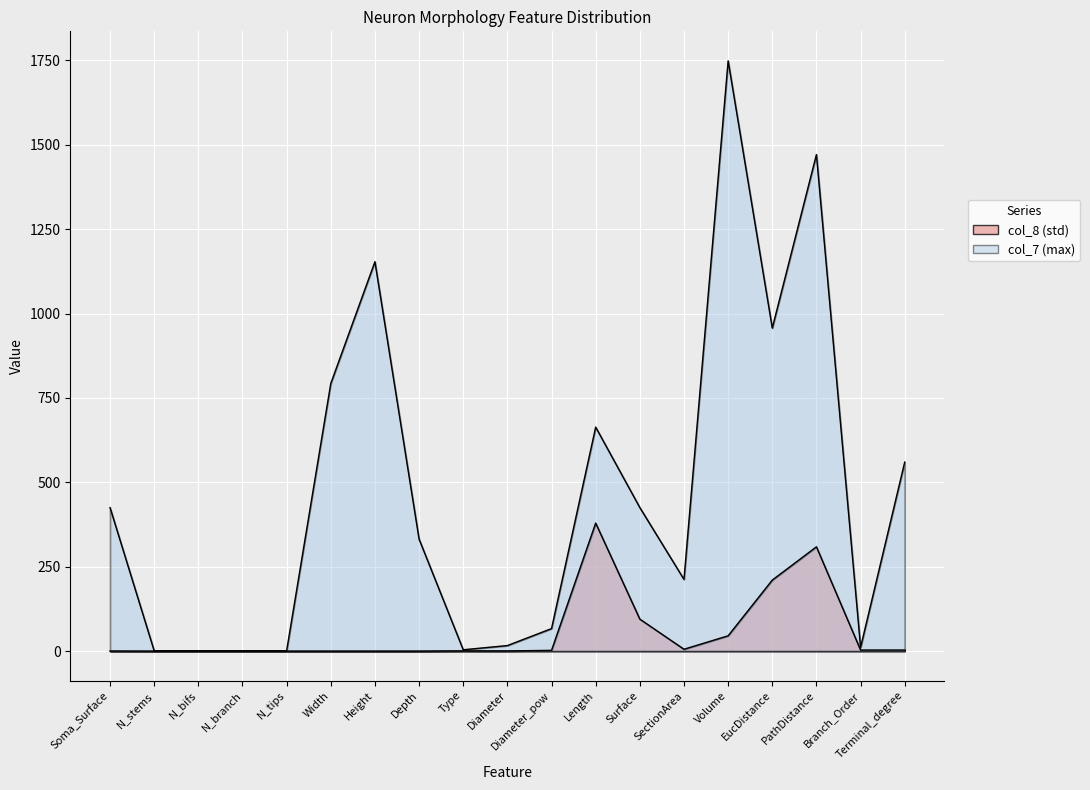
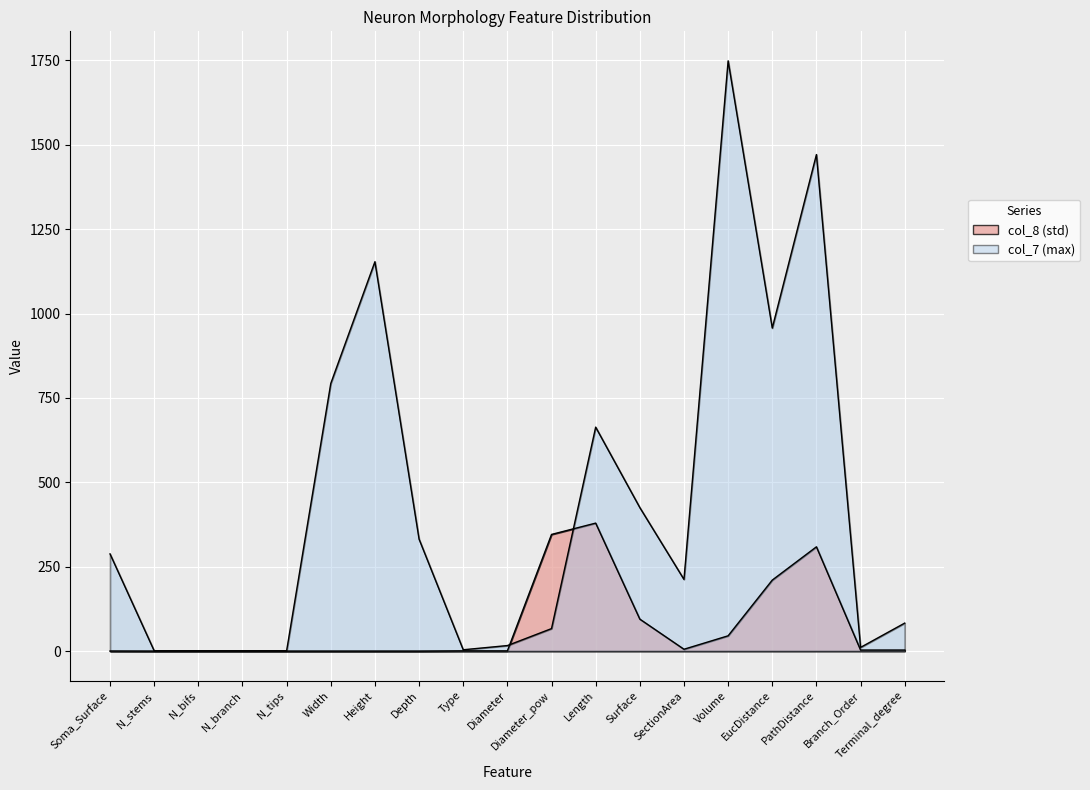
col_7 (max), Soma_Surface: 430 -> 290
col_8 (std), Diameter_pow: 0 -> 350
col_7 (max), Terminal_degree: 560 -> 80
